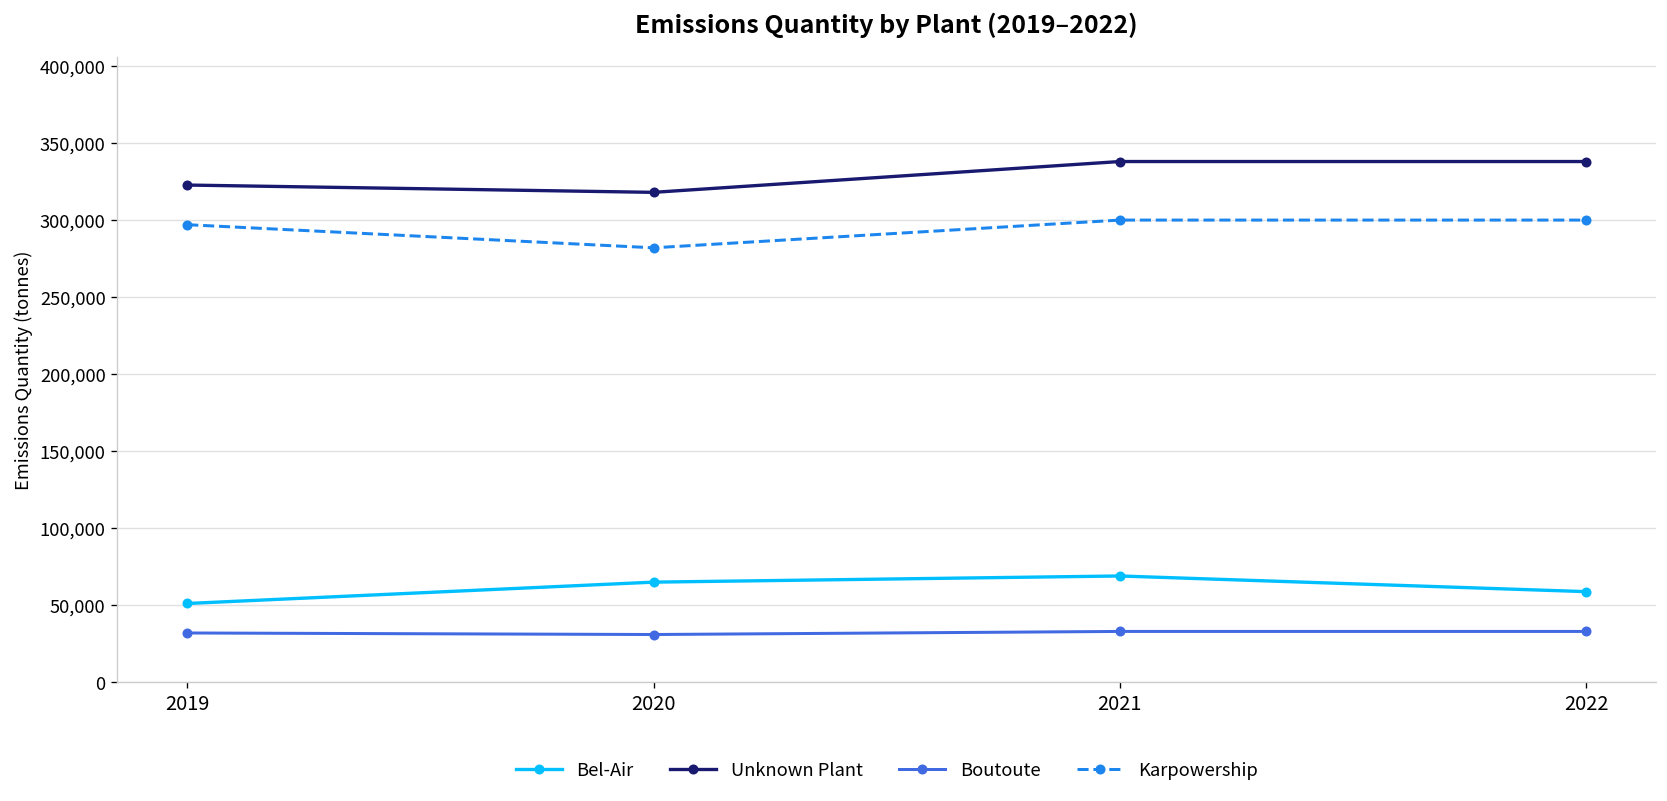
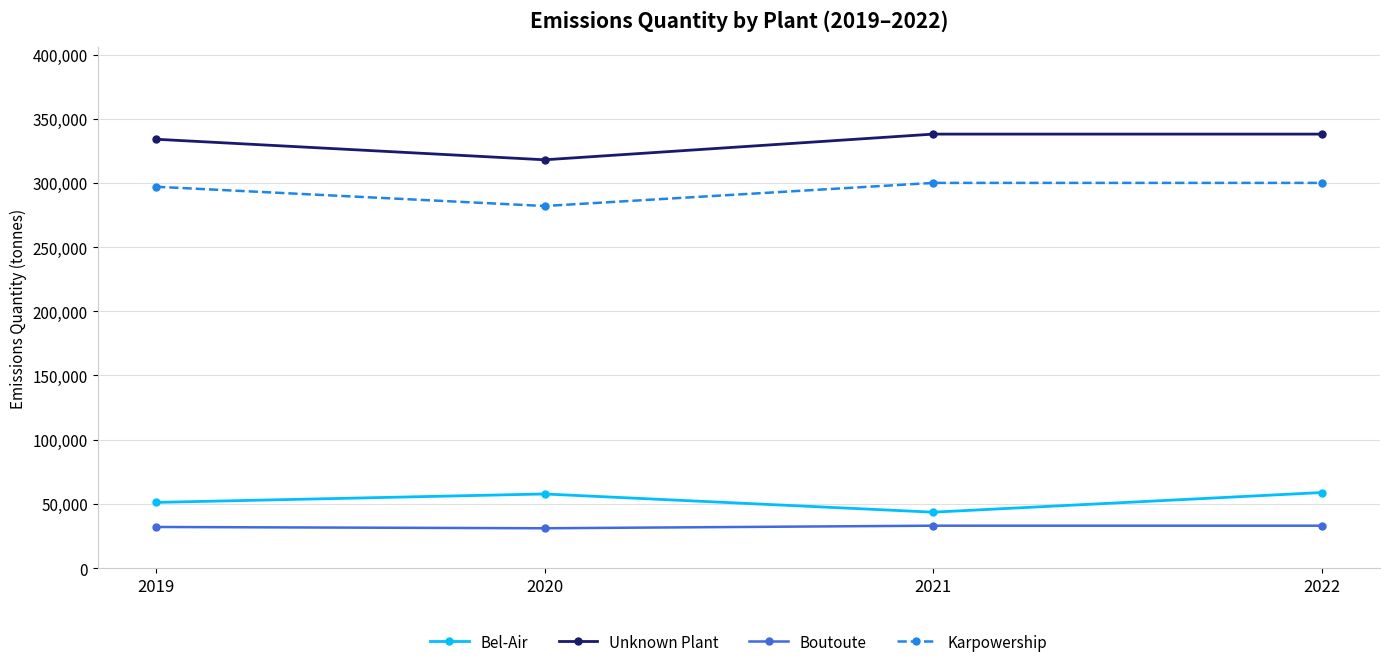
Unknown Plant, 2019: 323,000 -> 334,000
Bel-Air, 2020: 65,000 -> 58,000
Bel-Air, 2021: 69,000 -> 44,000
